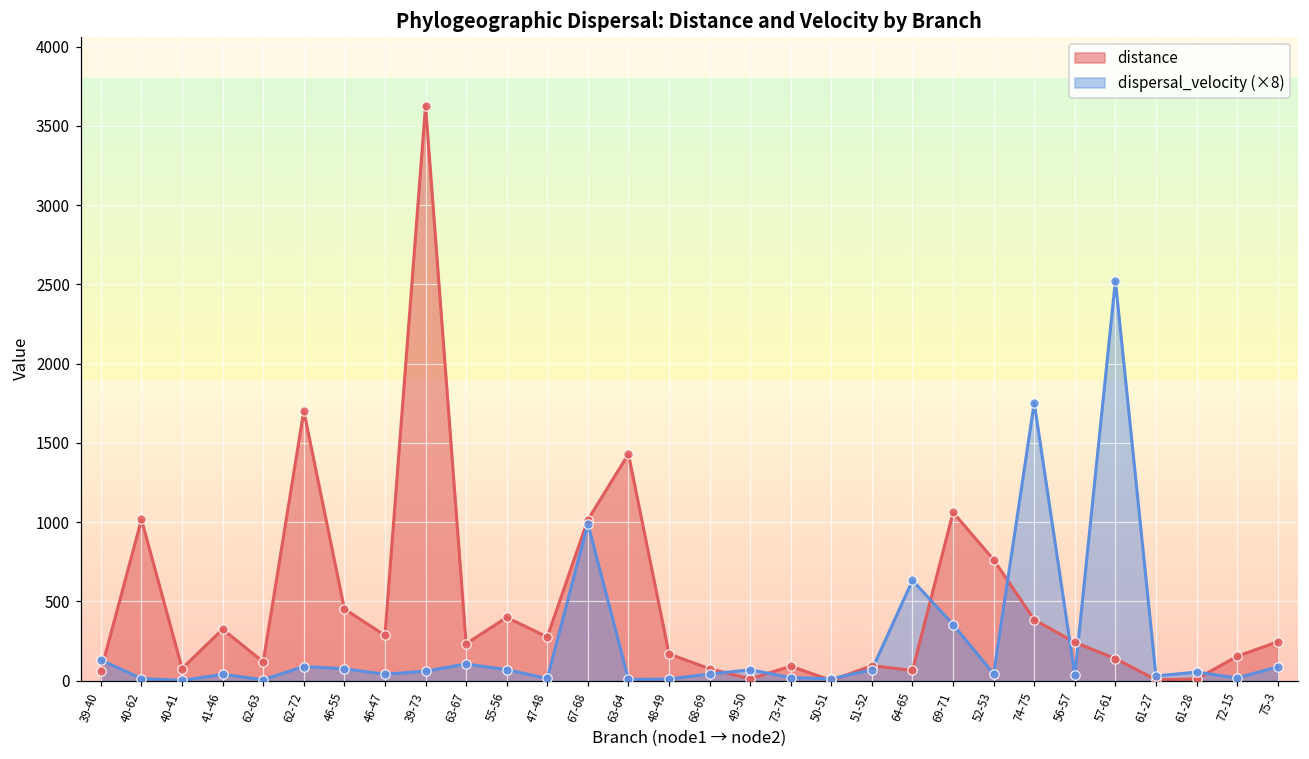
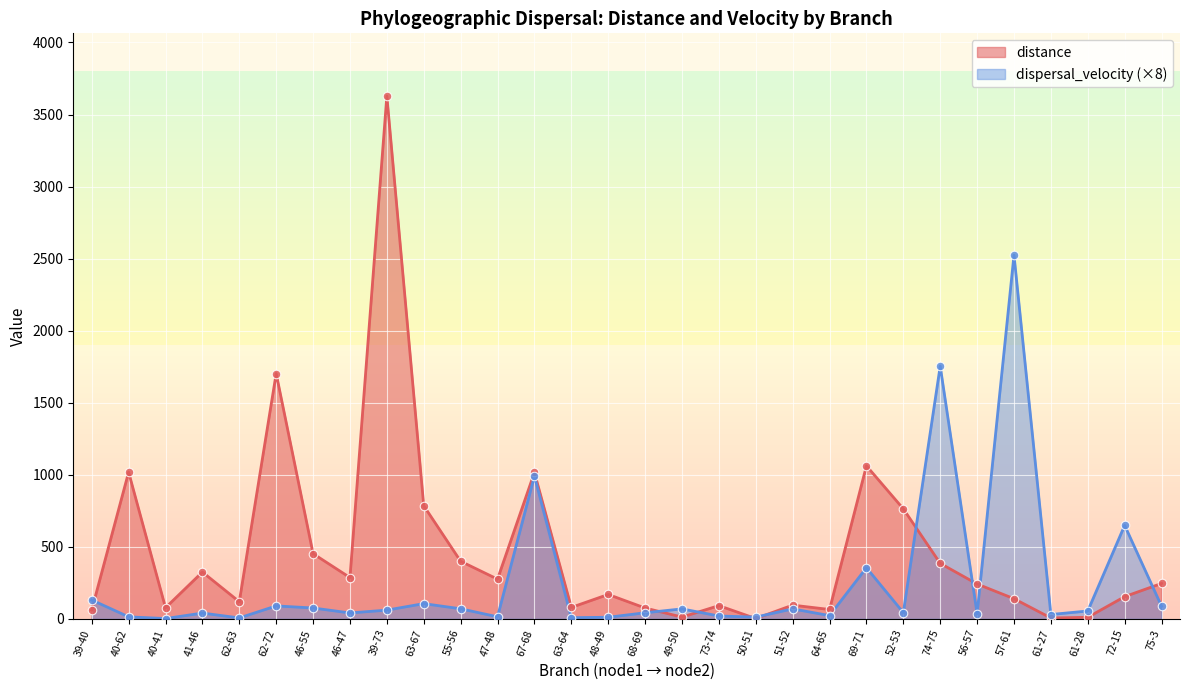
distance, 63-67: 230 -> 780
distance, 63-64: 1430 -> 80
dispersal_velocity (×8), 64-65: 630 -> 20
dispersal_velocity (×8), 72-15: 20 -> 650
